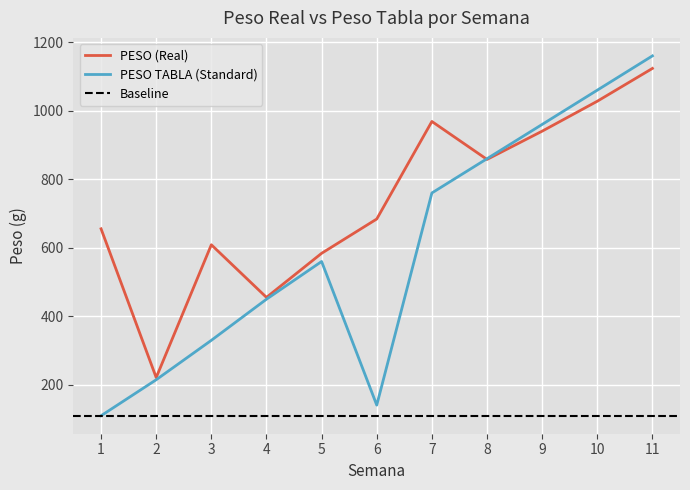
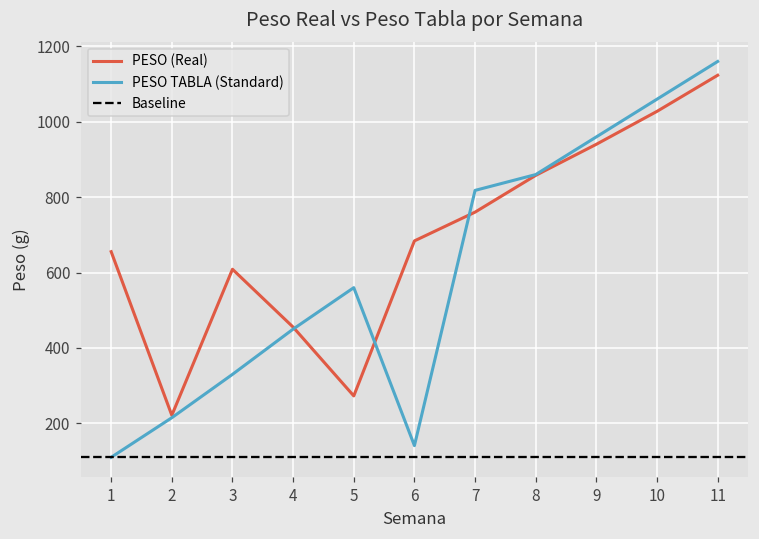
PESO (Real), 5: 580 -> 270
PESO (Real), 7: 970 -> 760
PESO TABLA (Standard), 7: 760 -> 820
